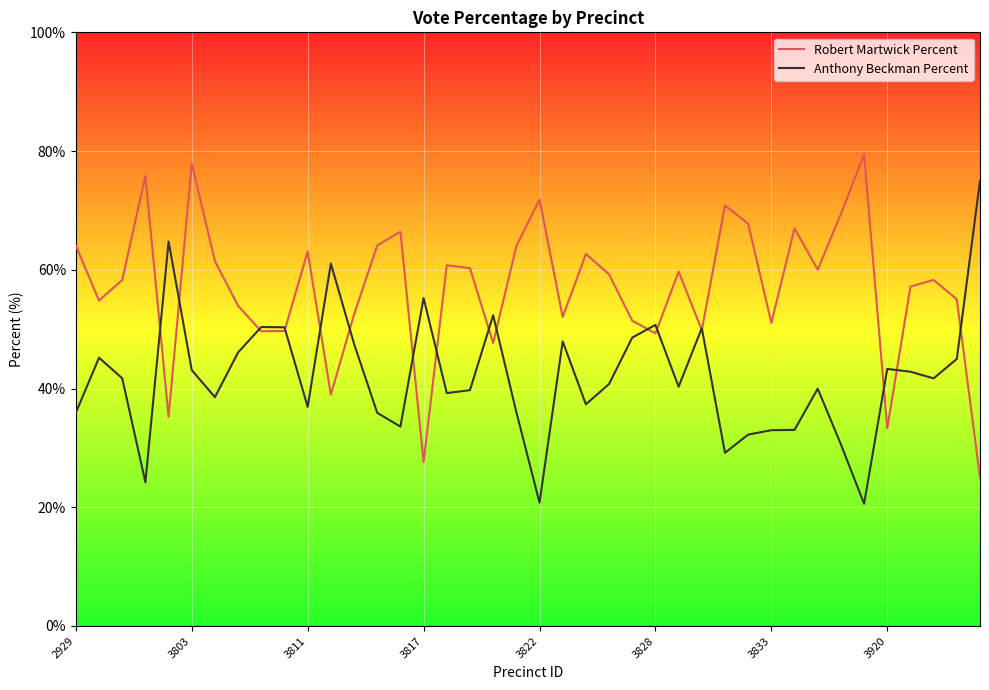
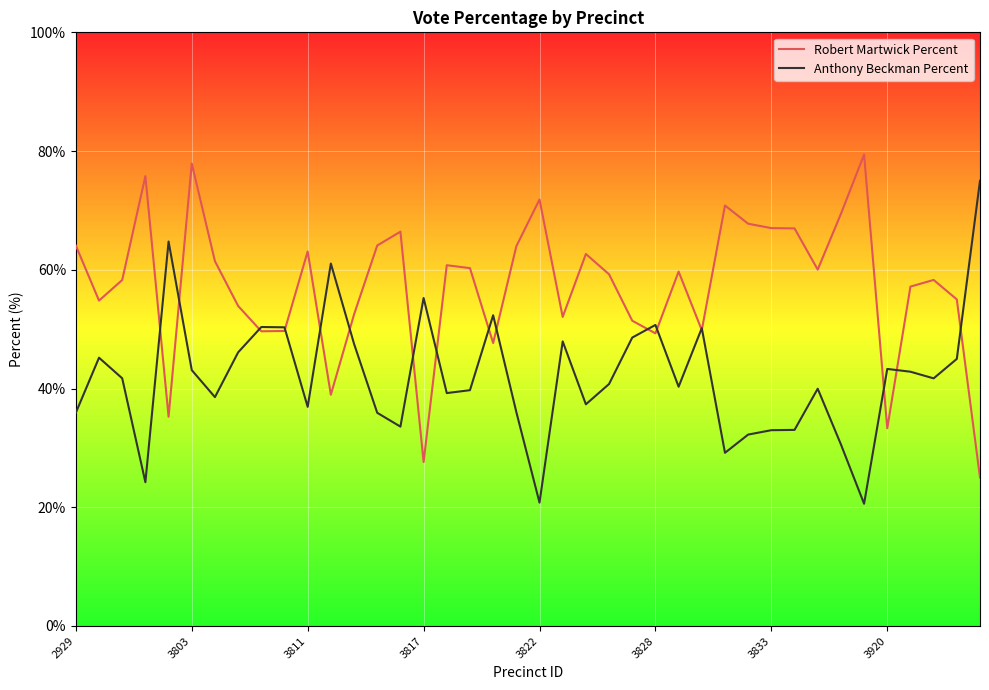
Robert Martwick Percent, 3833: 51% -> 67%
